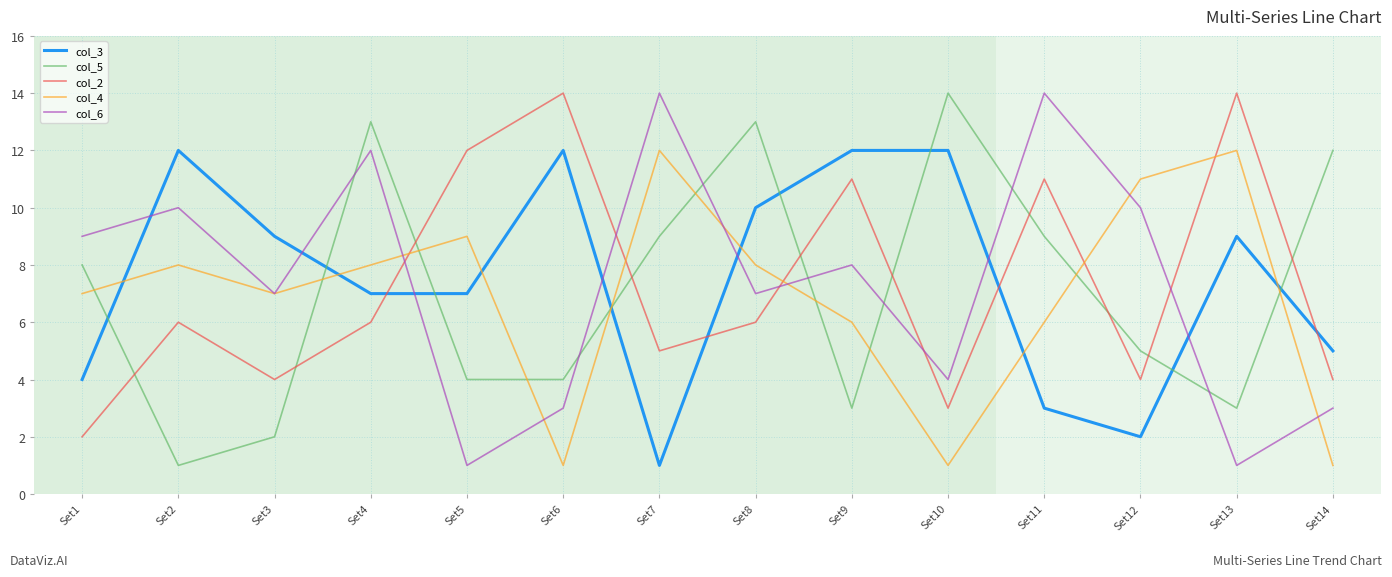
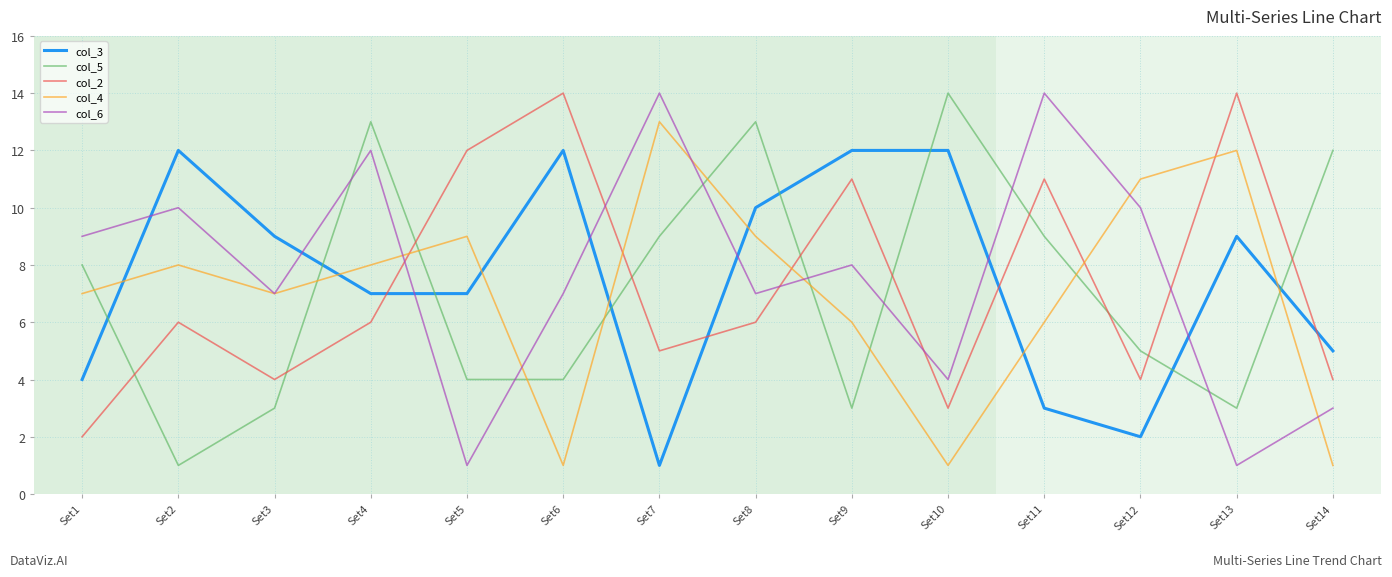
col_5, Set3: 2 -> 3
col_6, Set6: 3 -> 7
col_4, Set7: 12 -> 13
col_4, Set8: 8 -> 9
